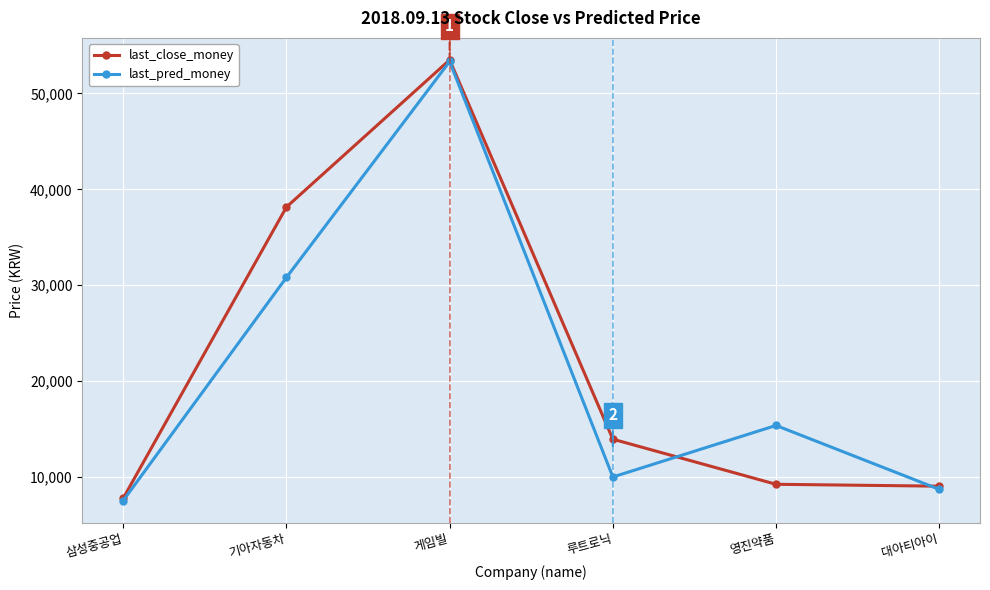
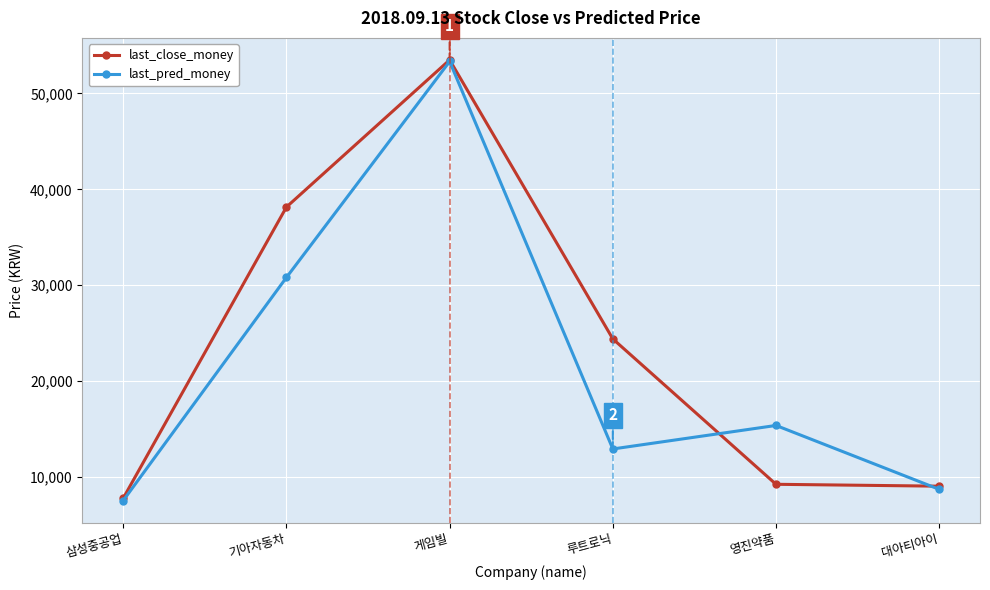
last_close_money, 루트로닉: 14,000 -> 24,000
last_pred_money, 루트로닉: 10,000 -> 13,000
